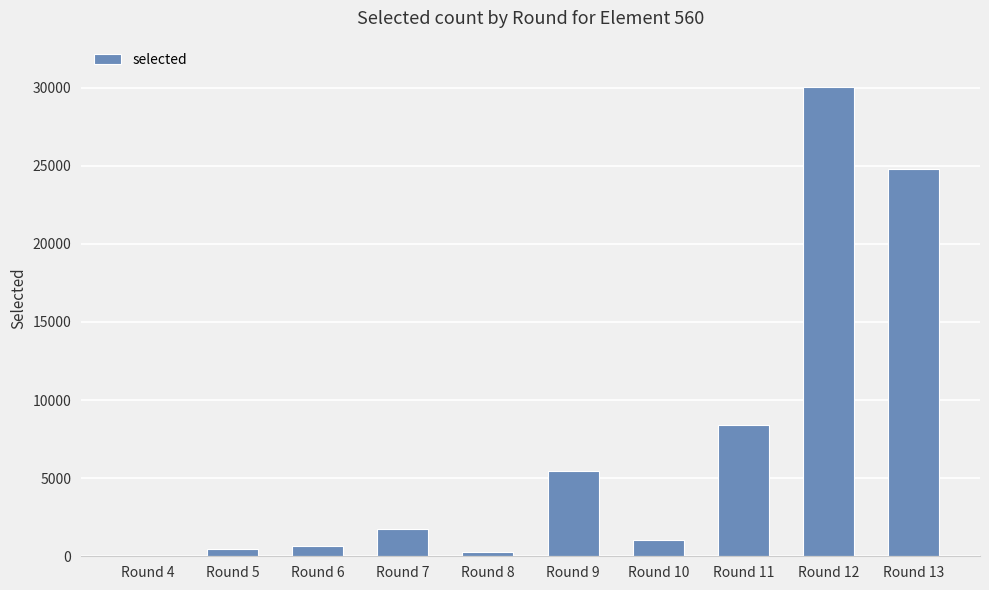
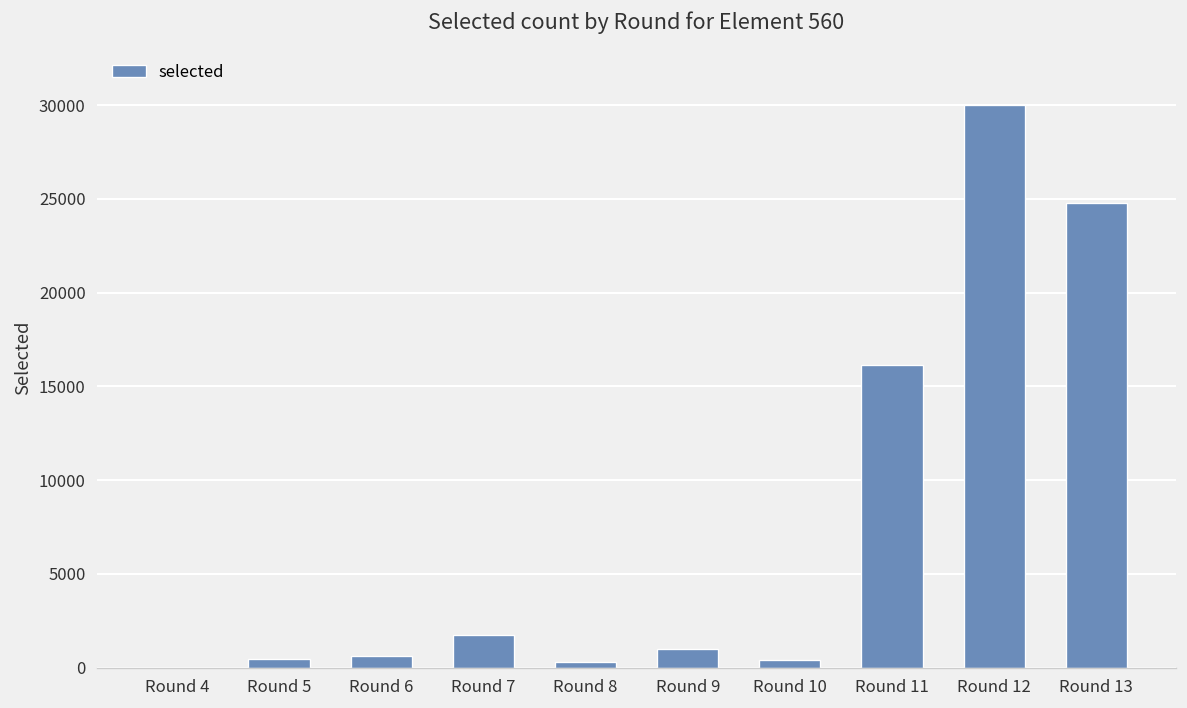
Round 9: 5500 -> 1000
Round 10: 1000 -> 400
Round 11: 8400 -> 16100
